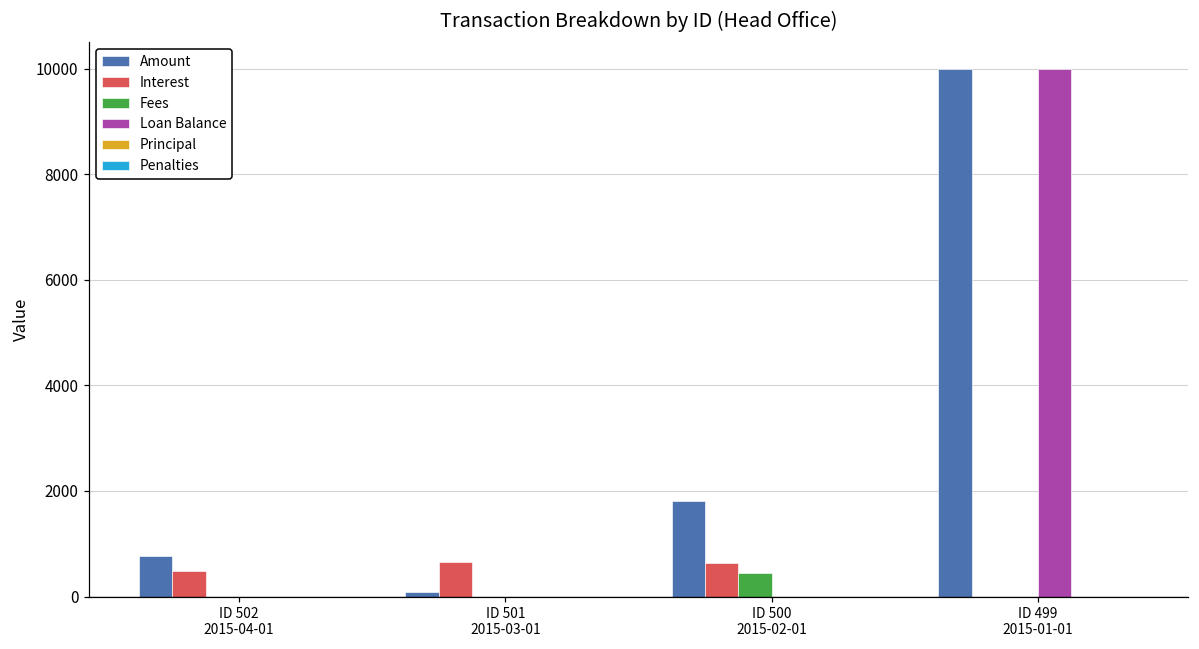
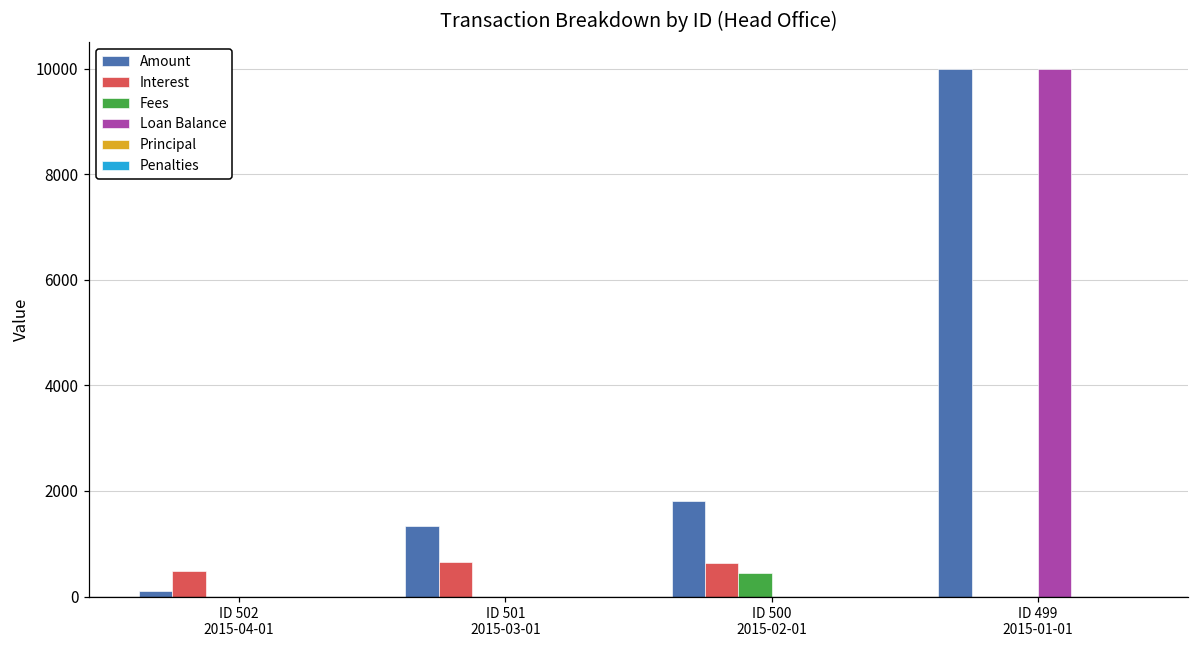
Amount, ID 502 2015-04-01: 800 -> 100
Amount, ID 501 2015-03-01: 100 -> 1300
